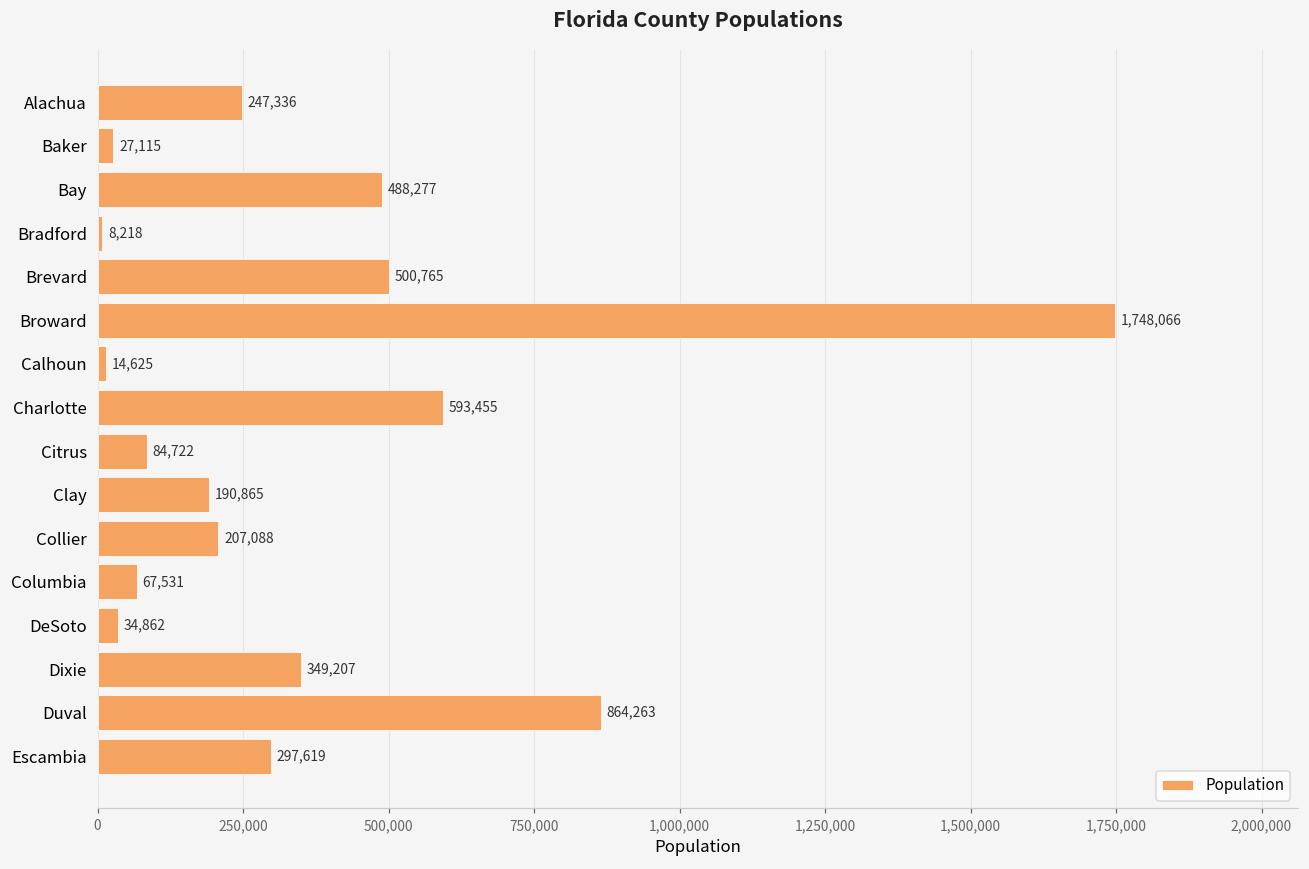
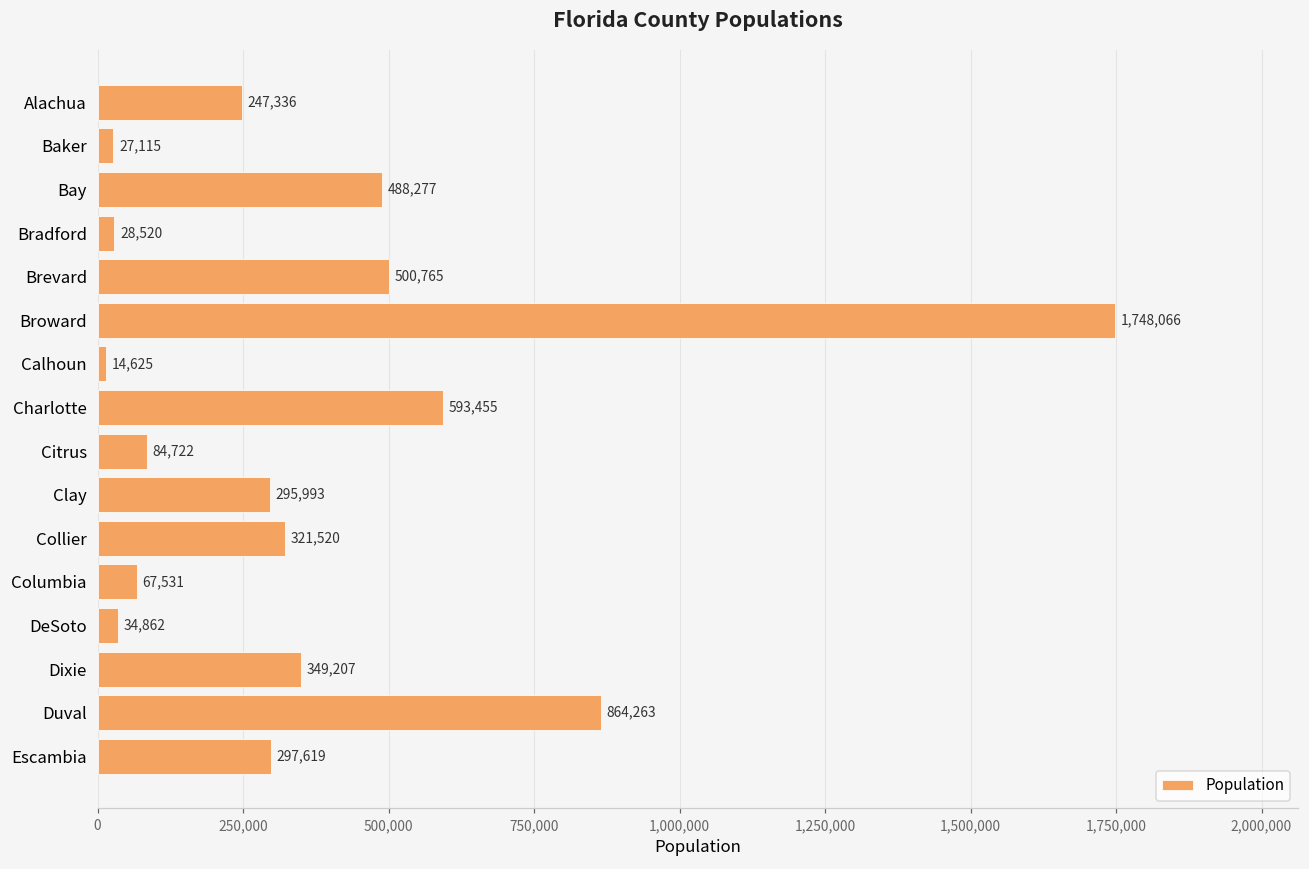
Bradford: 8,218 -> 28,520
Clay: 190,865 -> 295,993
Collier: 207,088 -> 321,520
